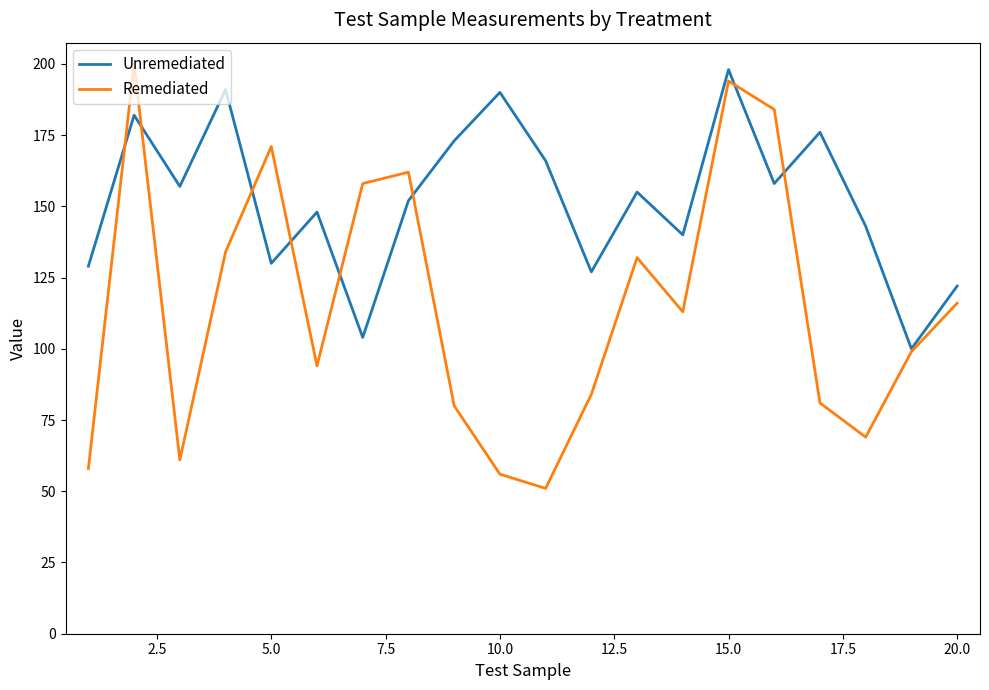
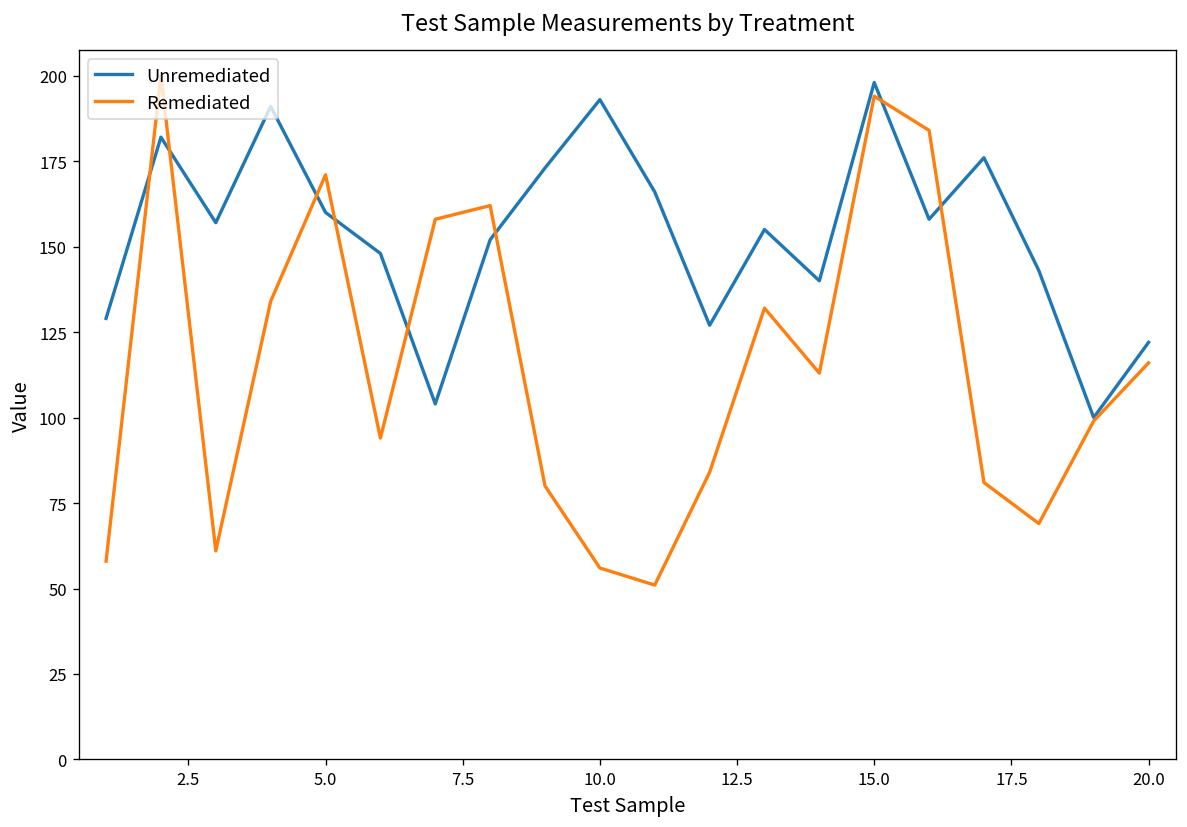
Unremediated, 5.0: 130 -> 160
Unremediated, 10.0: 190 -> 193
